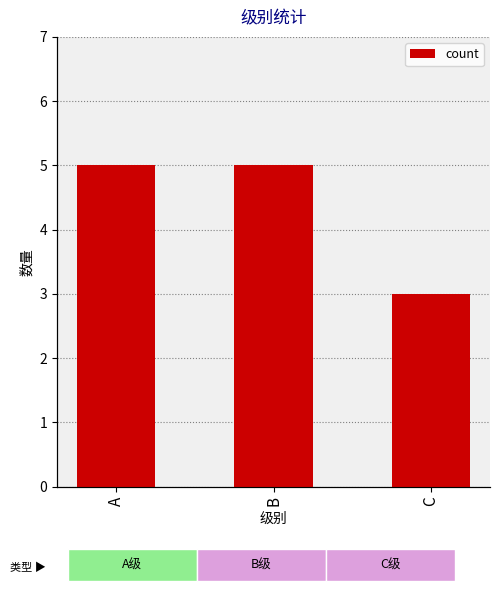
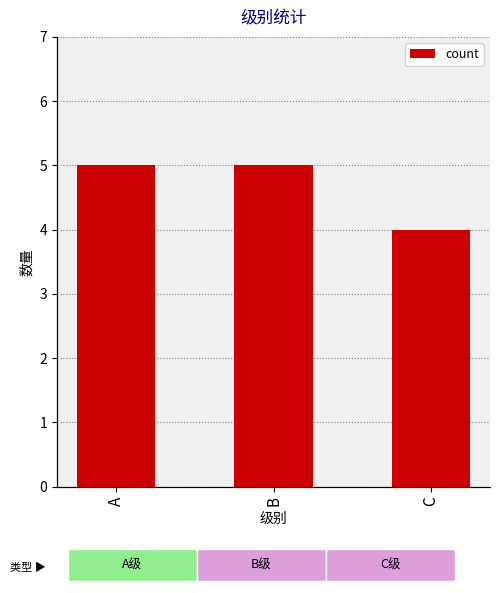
级别统计, C: 3 -> 4
